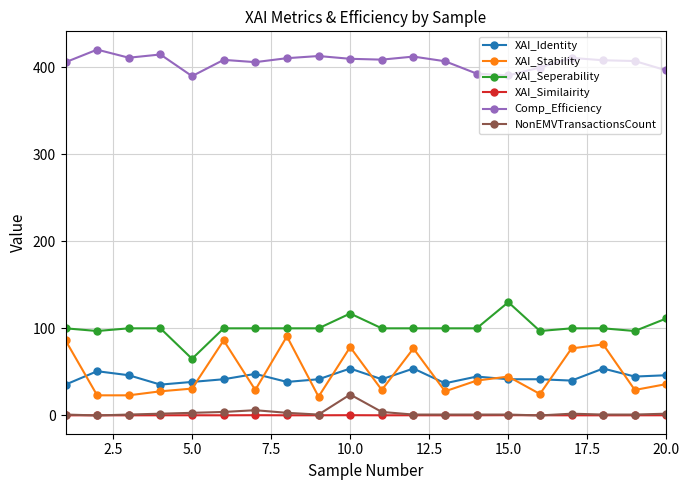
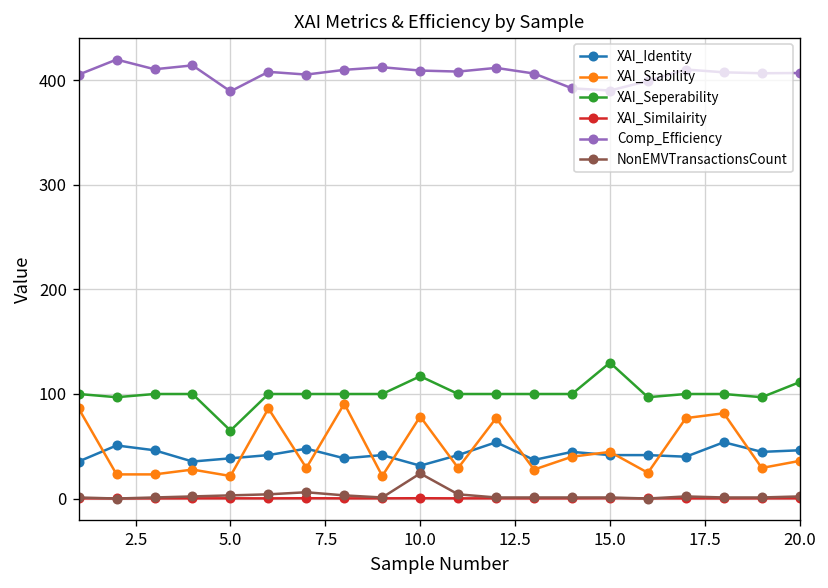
XAI_Stability, 5.0: 30 -> 20
XAI_Identity, 10.0: 50 -> 30
Comp_Efficiency, 20.0: 400 -> 410
